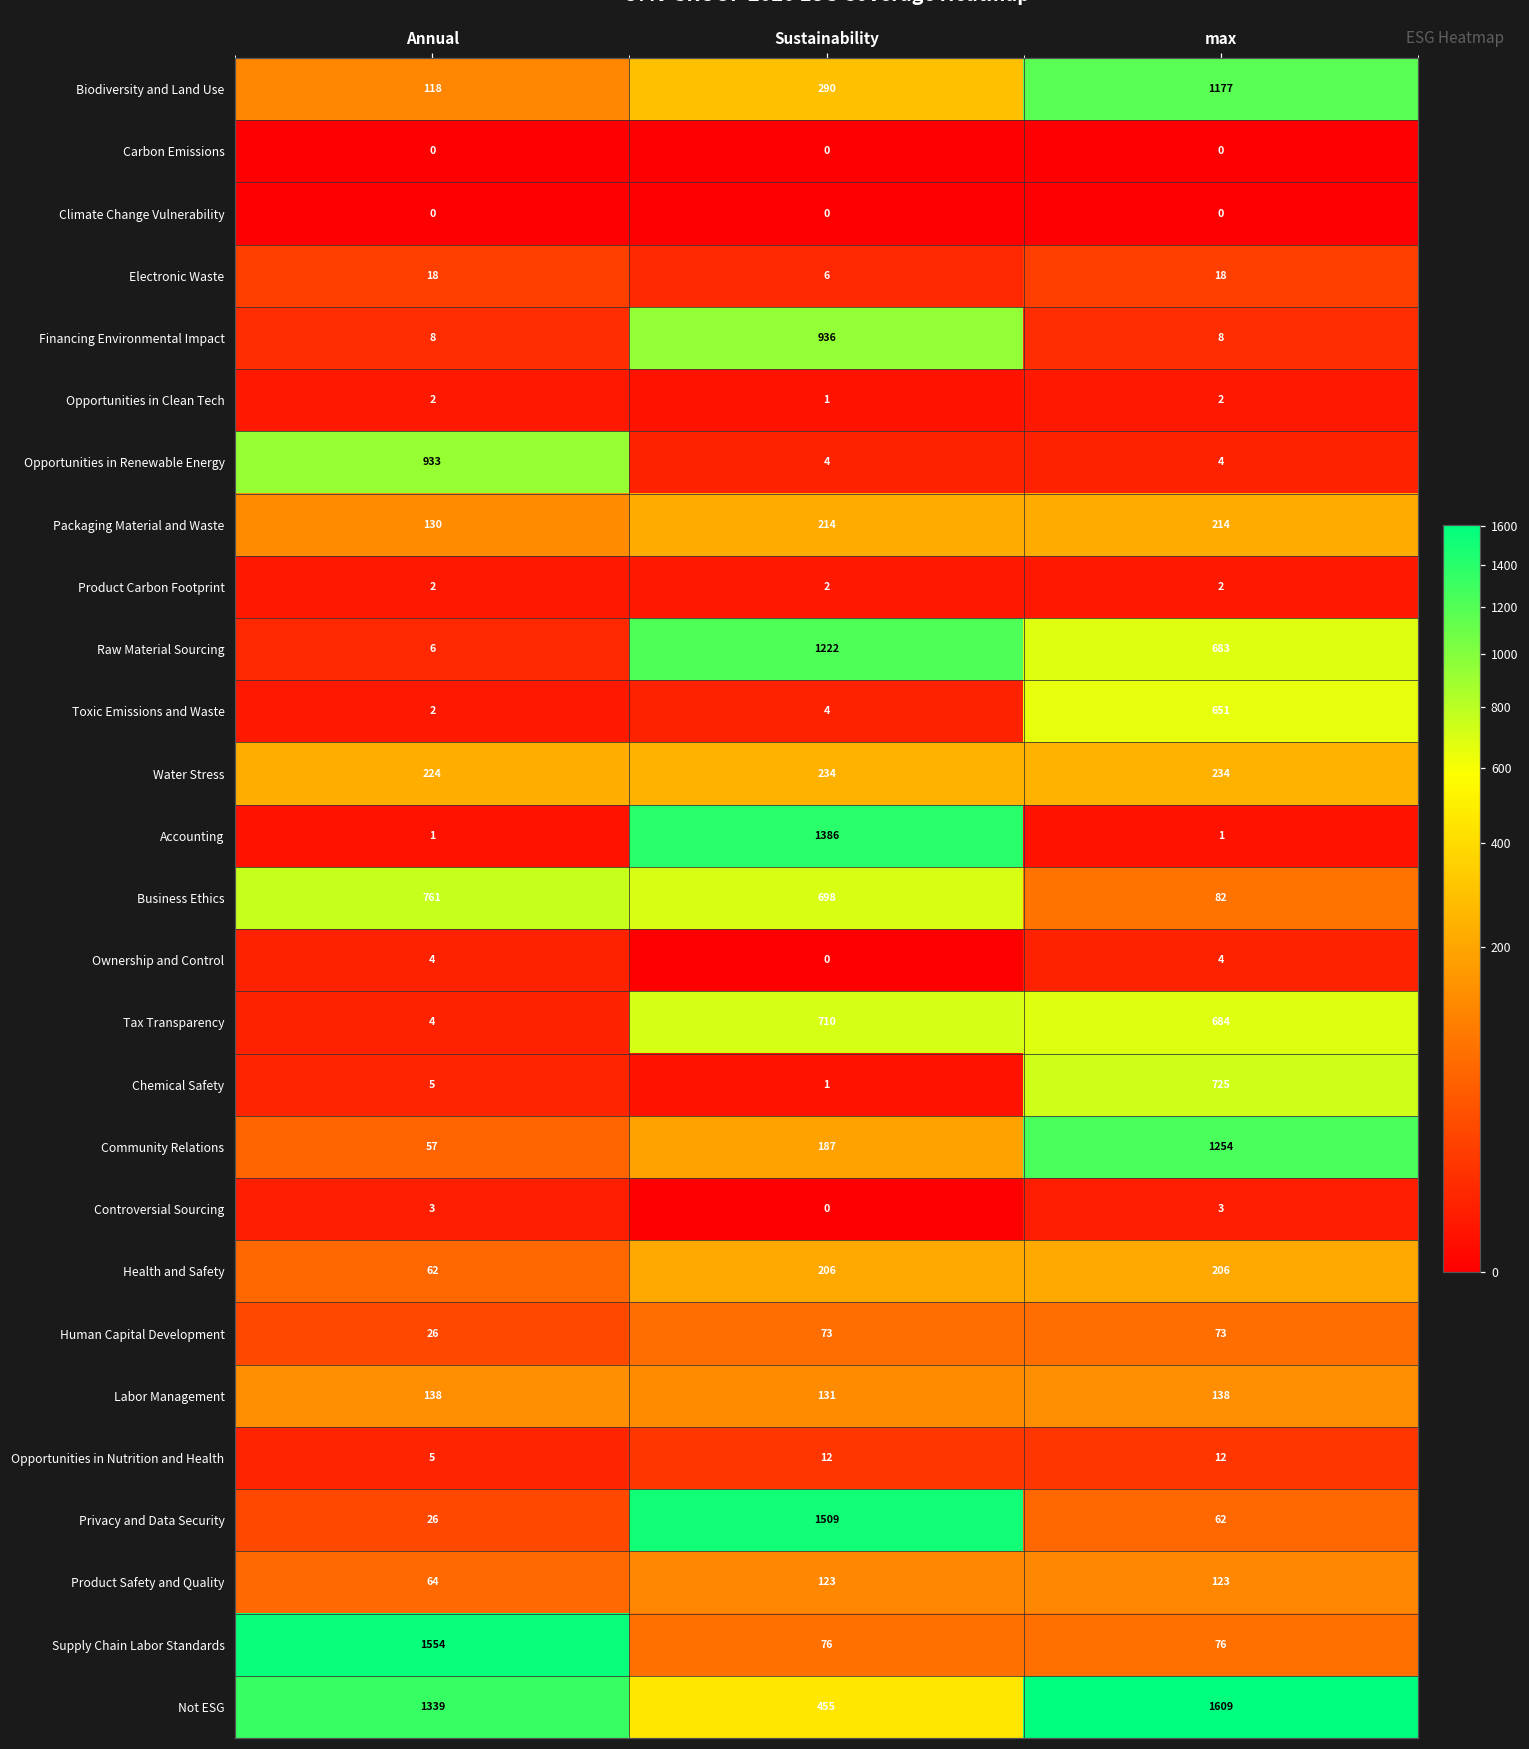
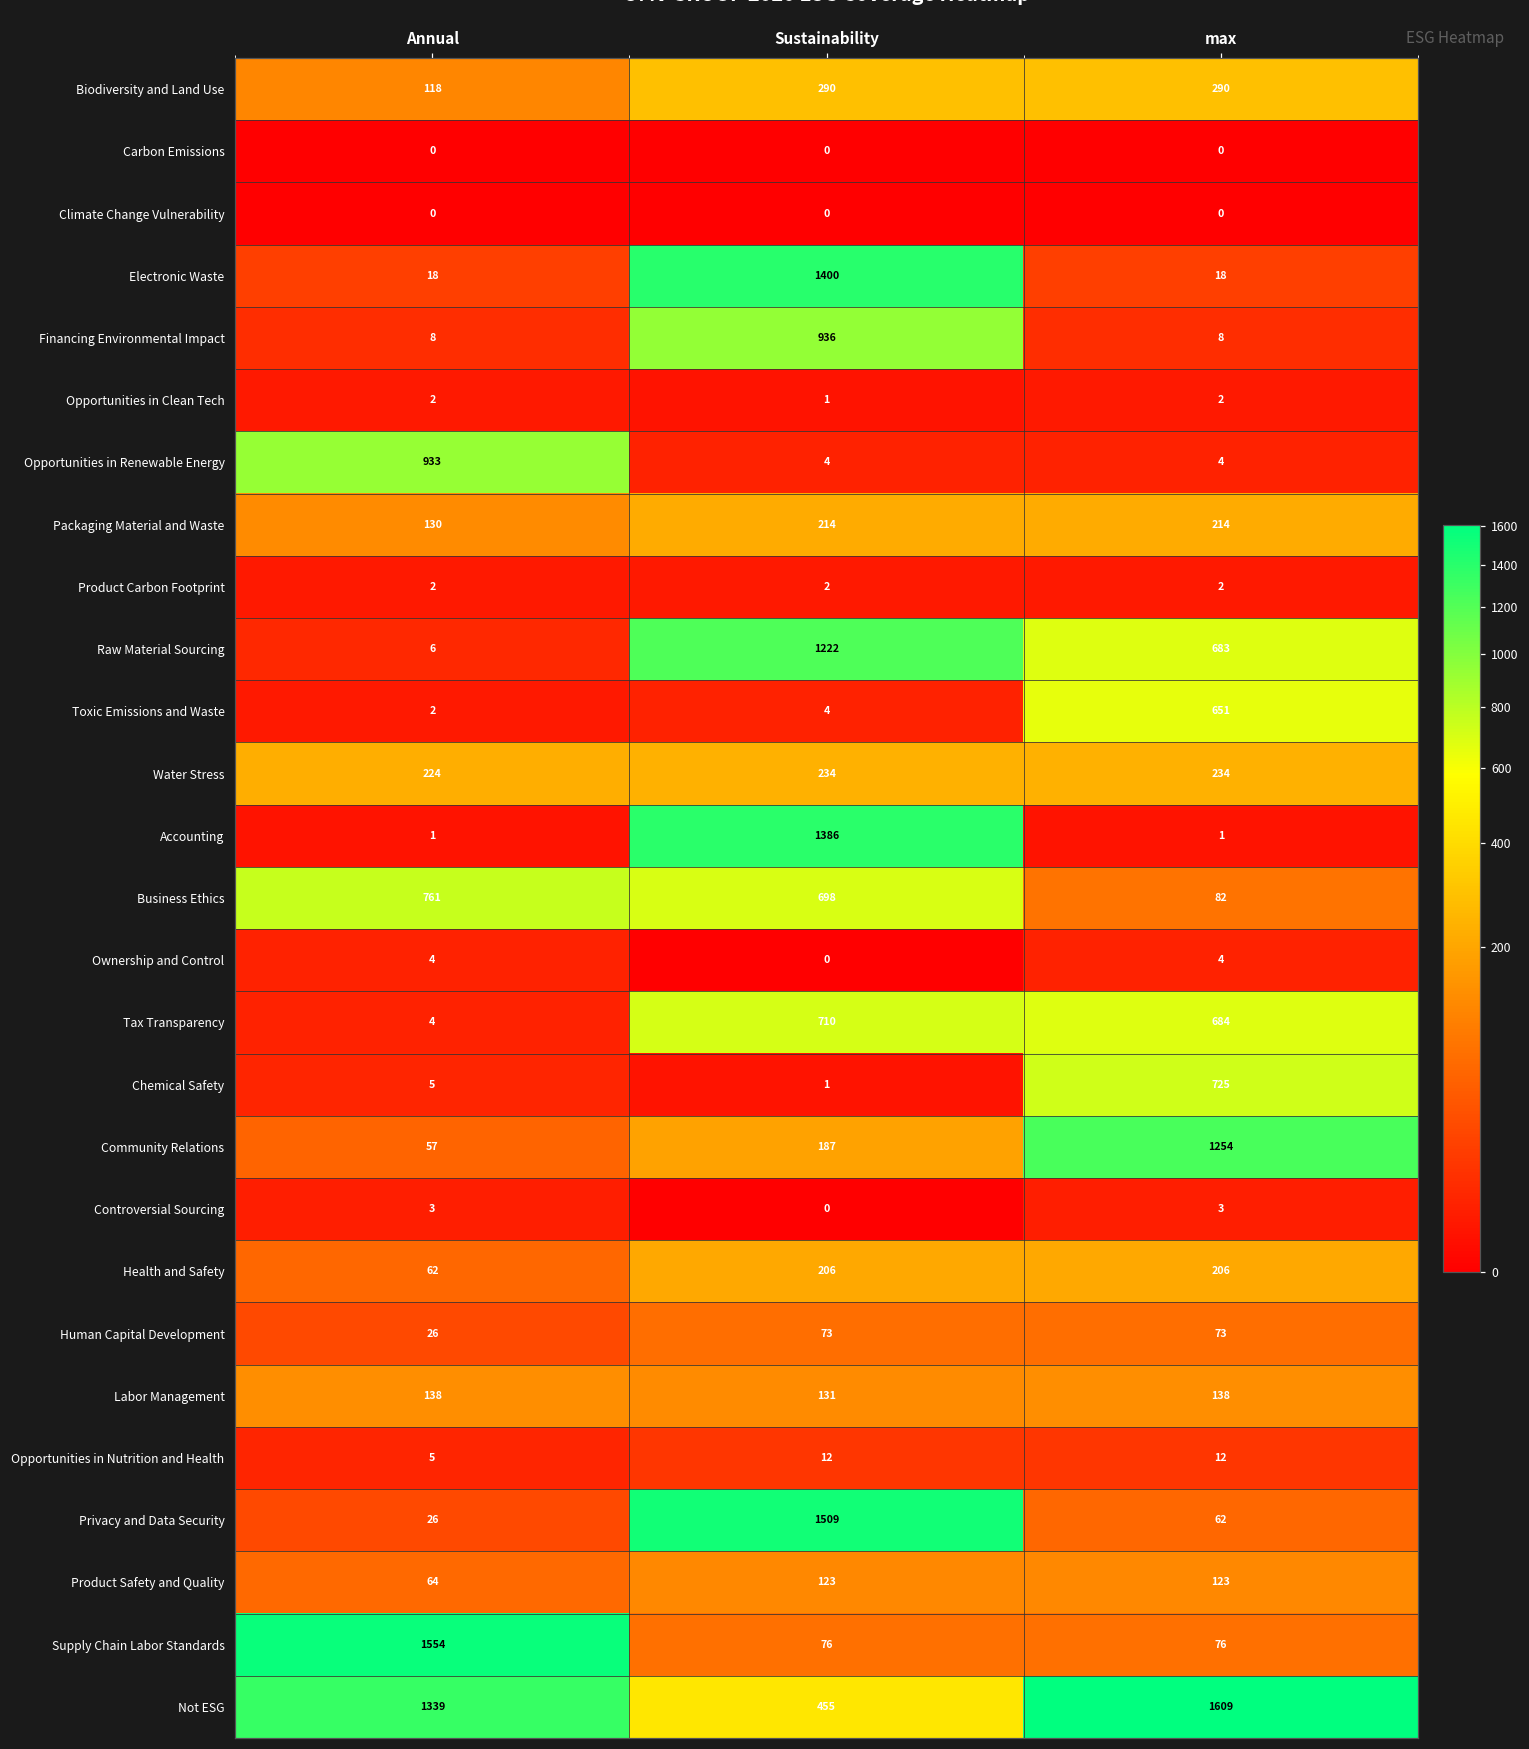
Biodiversity and Land Use, max: 1177 -> 290
Electronic Waste, Sustainability: 6 -> 1400
